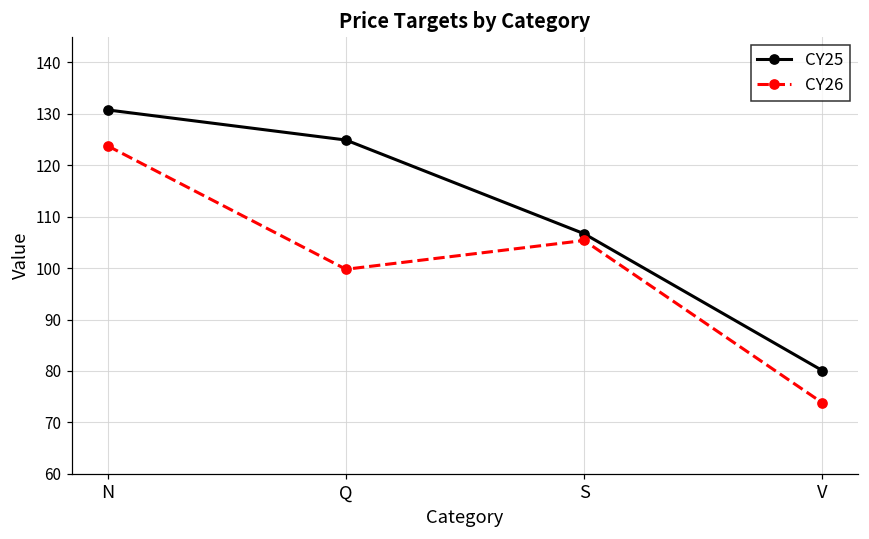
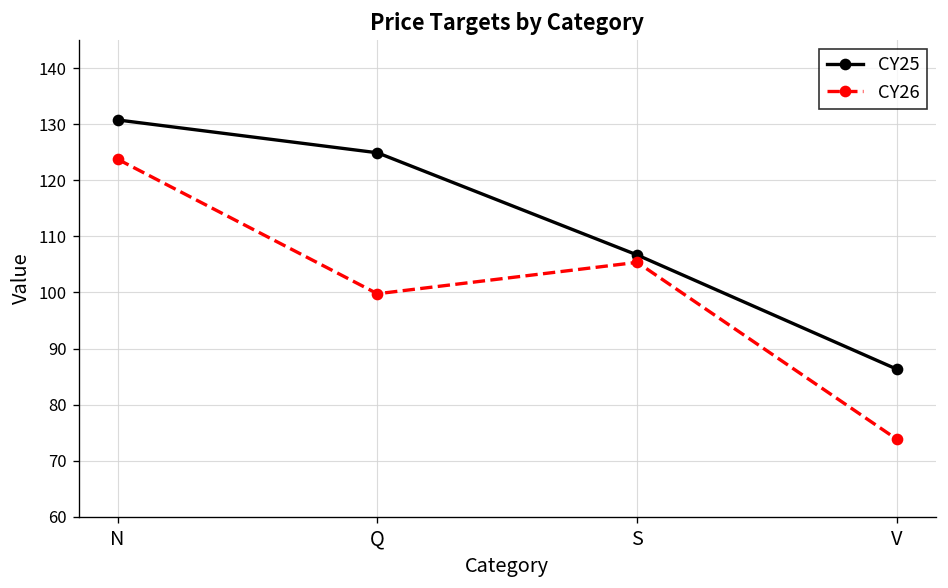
CY25, V: 80 -> 86
